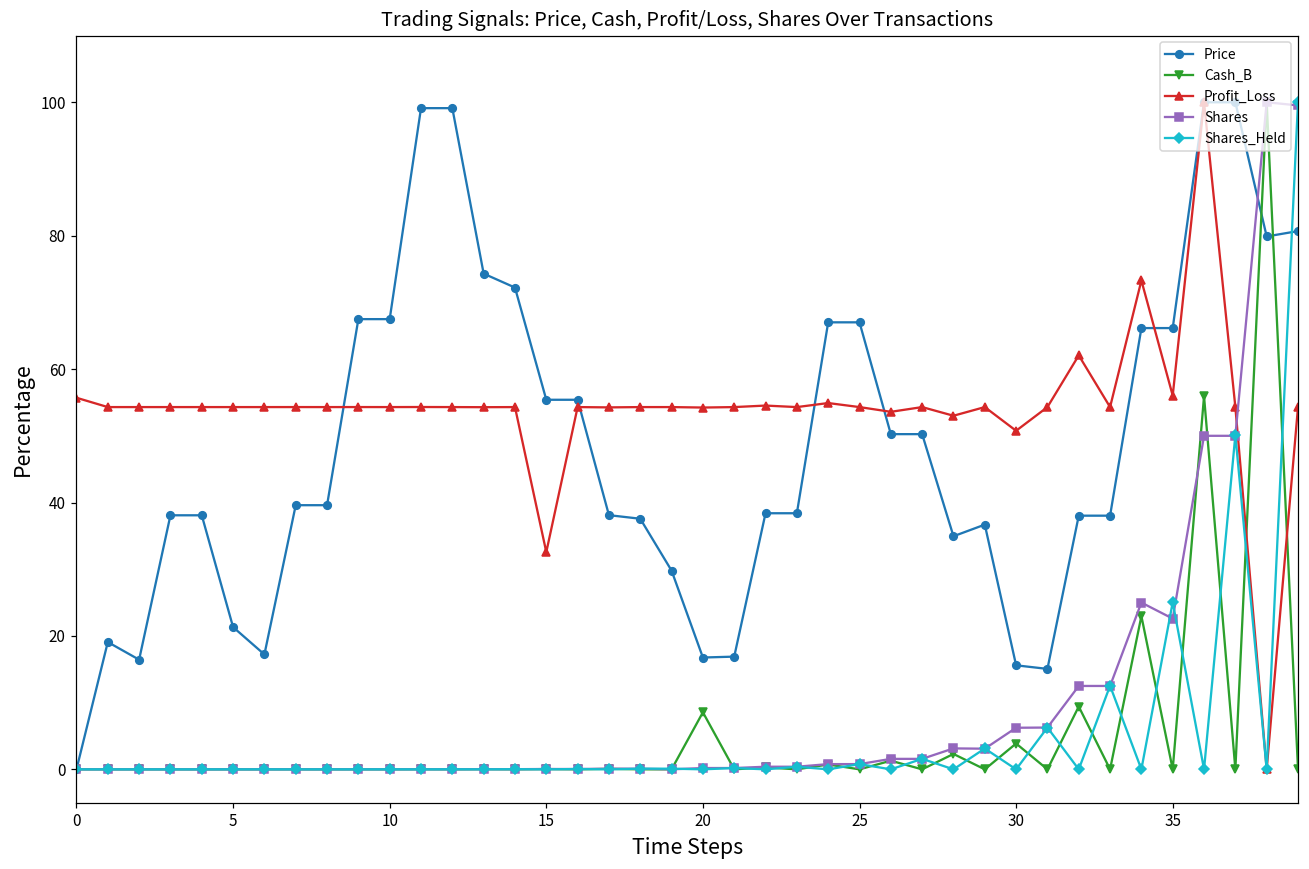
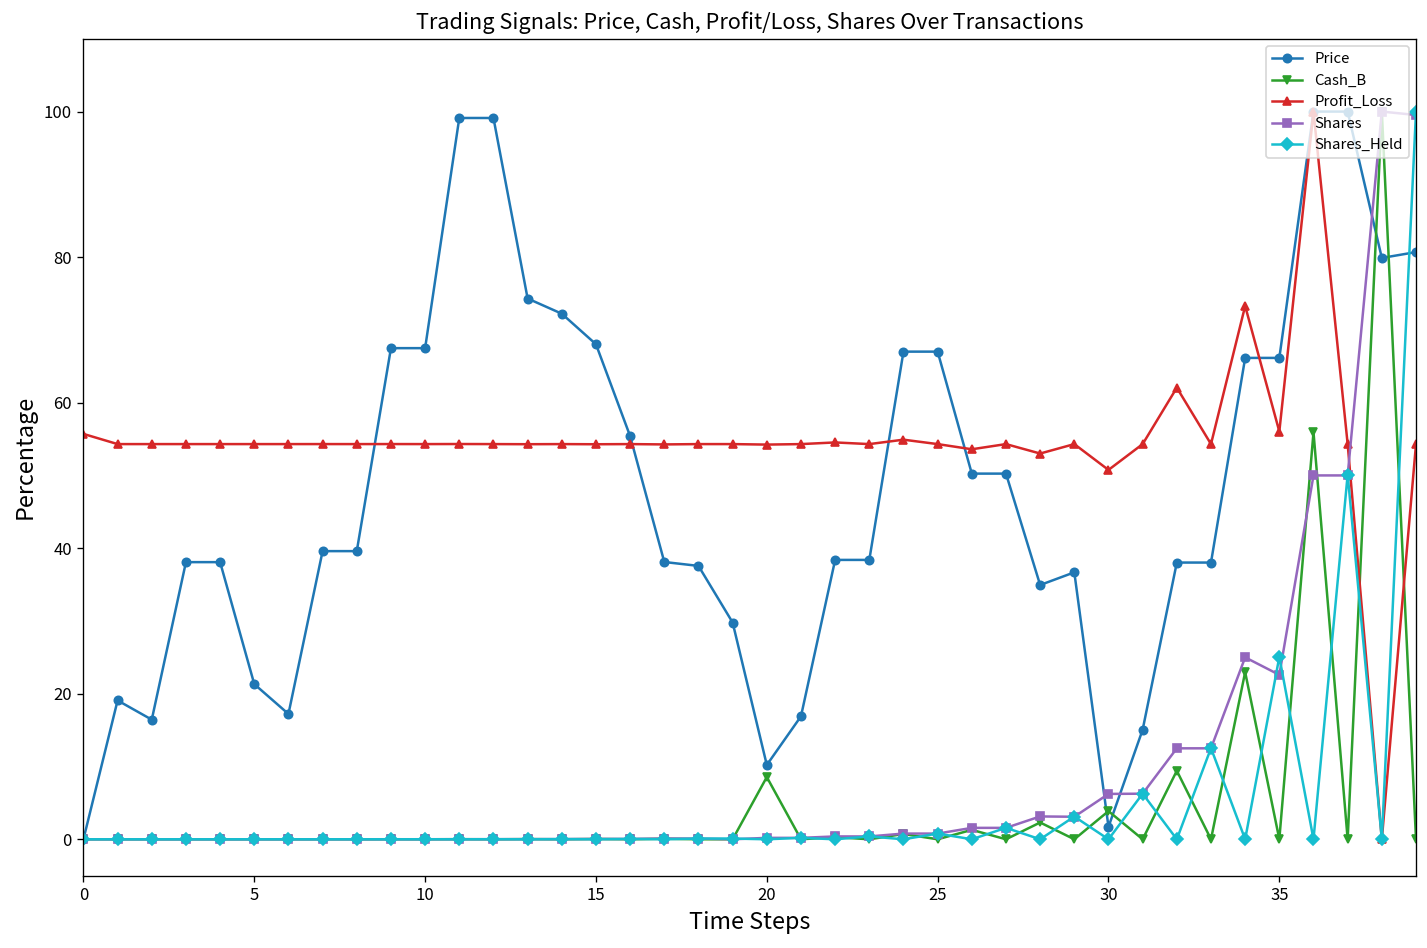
Price, 15: 55 -> 68
Profit_Loss, 15: 33 -> 54
Price, 20: 17 -> 10
Price, 30: 16 -> 2
